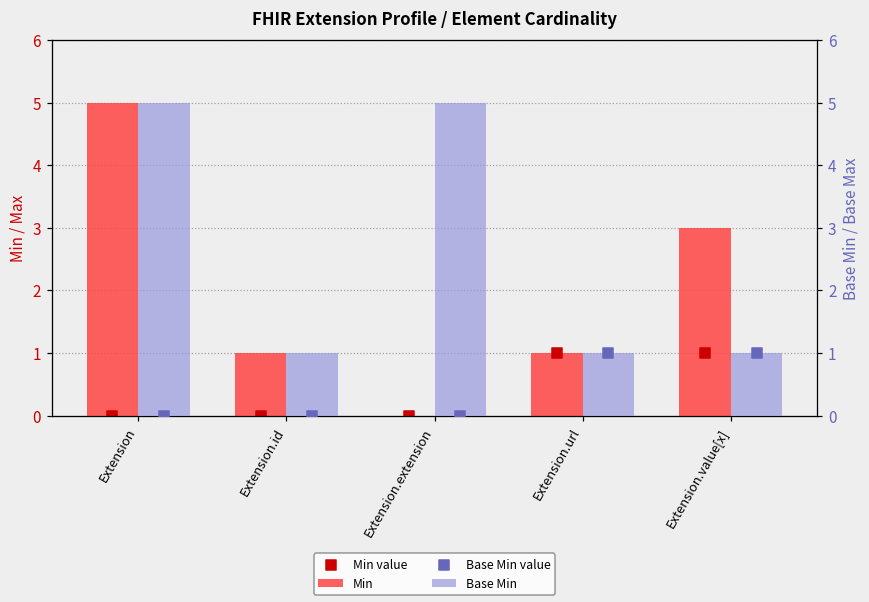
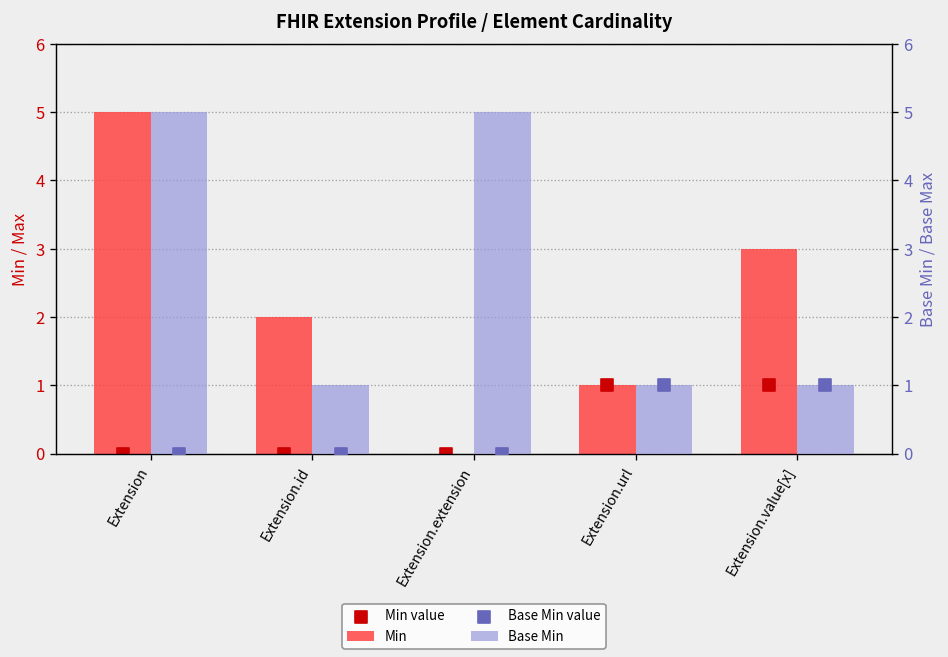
Min, Extension.id: 1 -> 2
